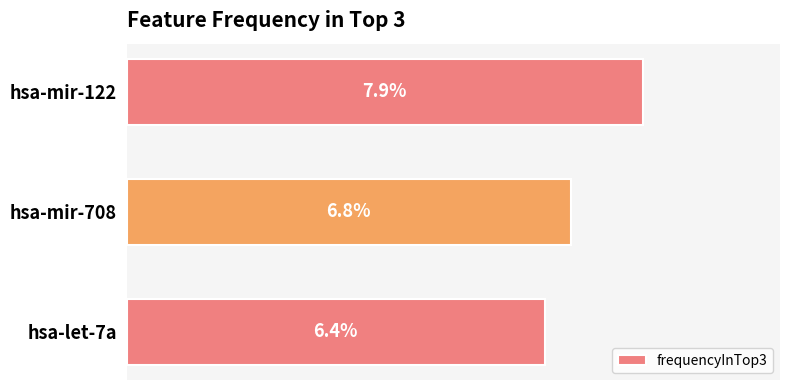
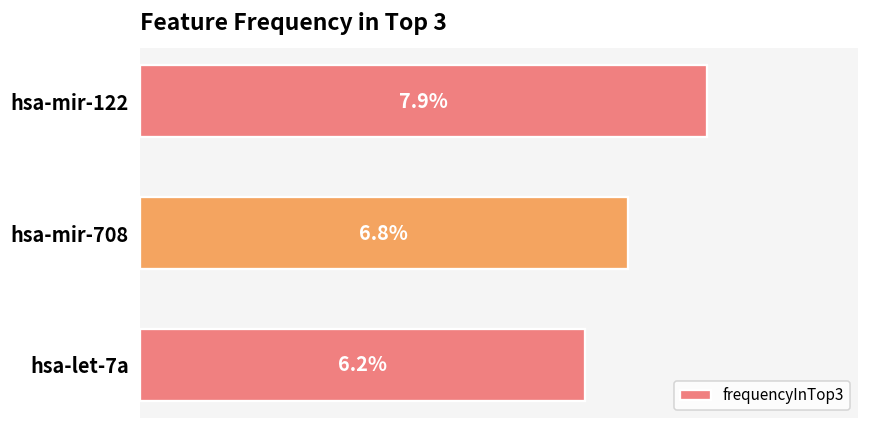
hsa-let-7a: 6.4% -> 6.2%
